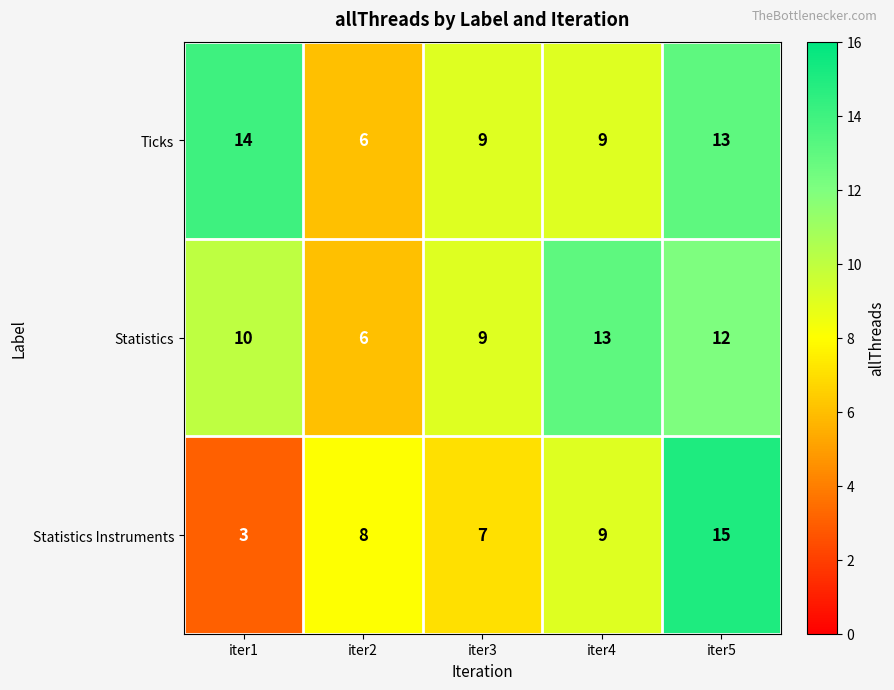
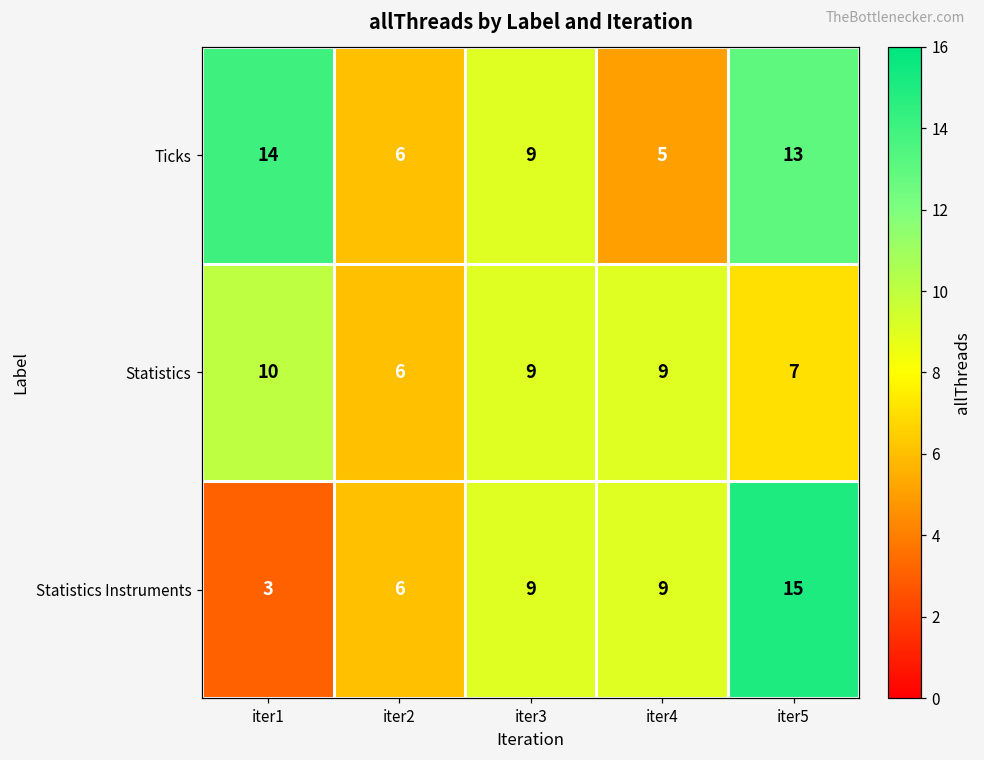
Ticks, iter4: 9 -> 5
Statistics, iter4: 13 -> 9
Statistics, iter5: 12 -> 7
Statistics Instruments, iter2: 8 -> 6
Statistics Instruments, iter3: 7 -> 9
